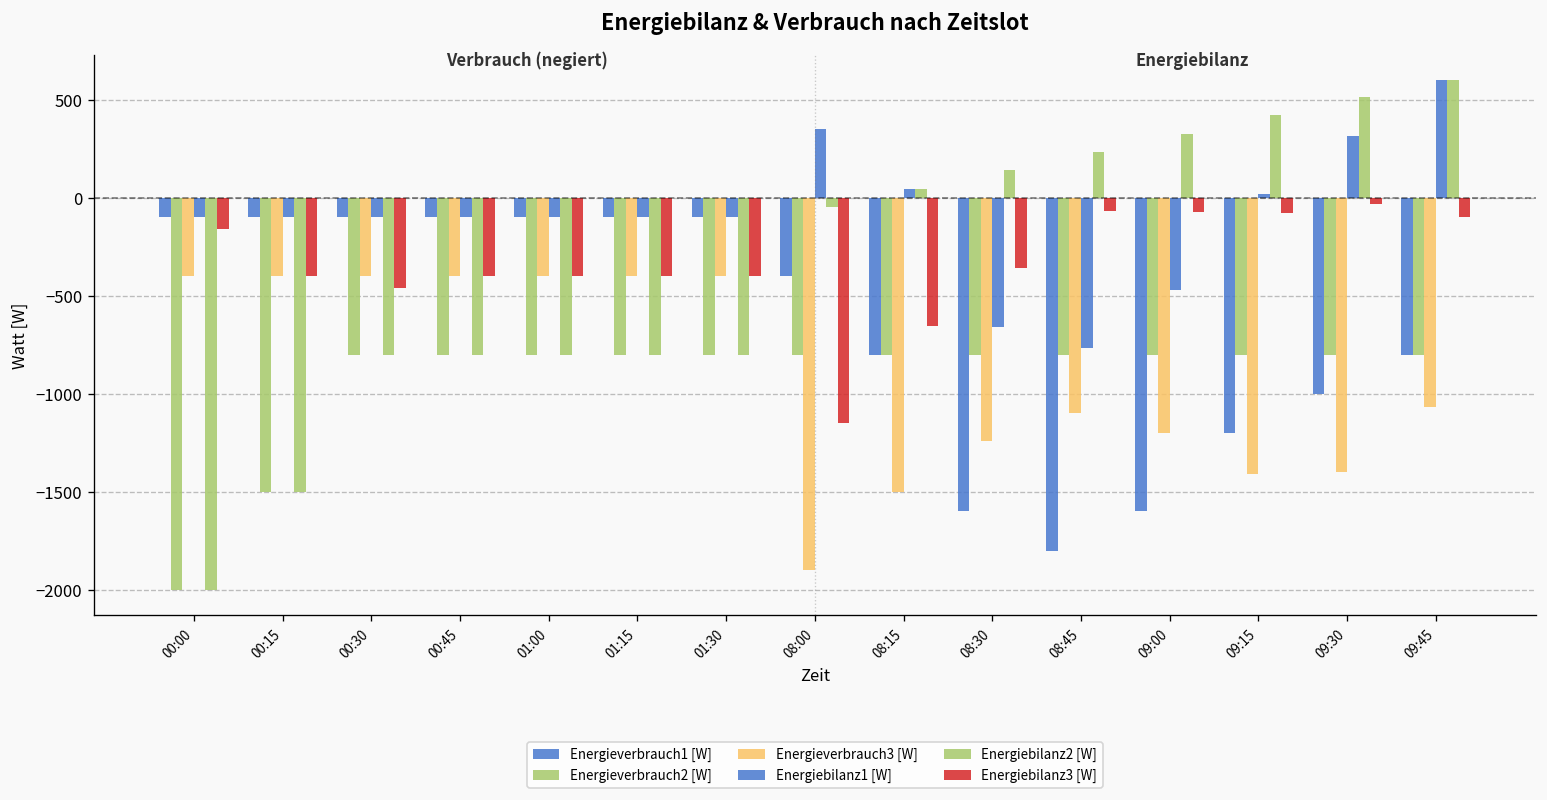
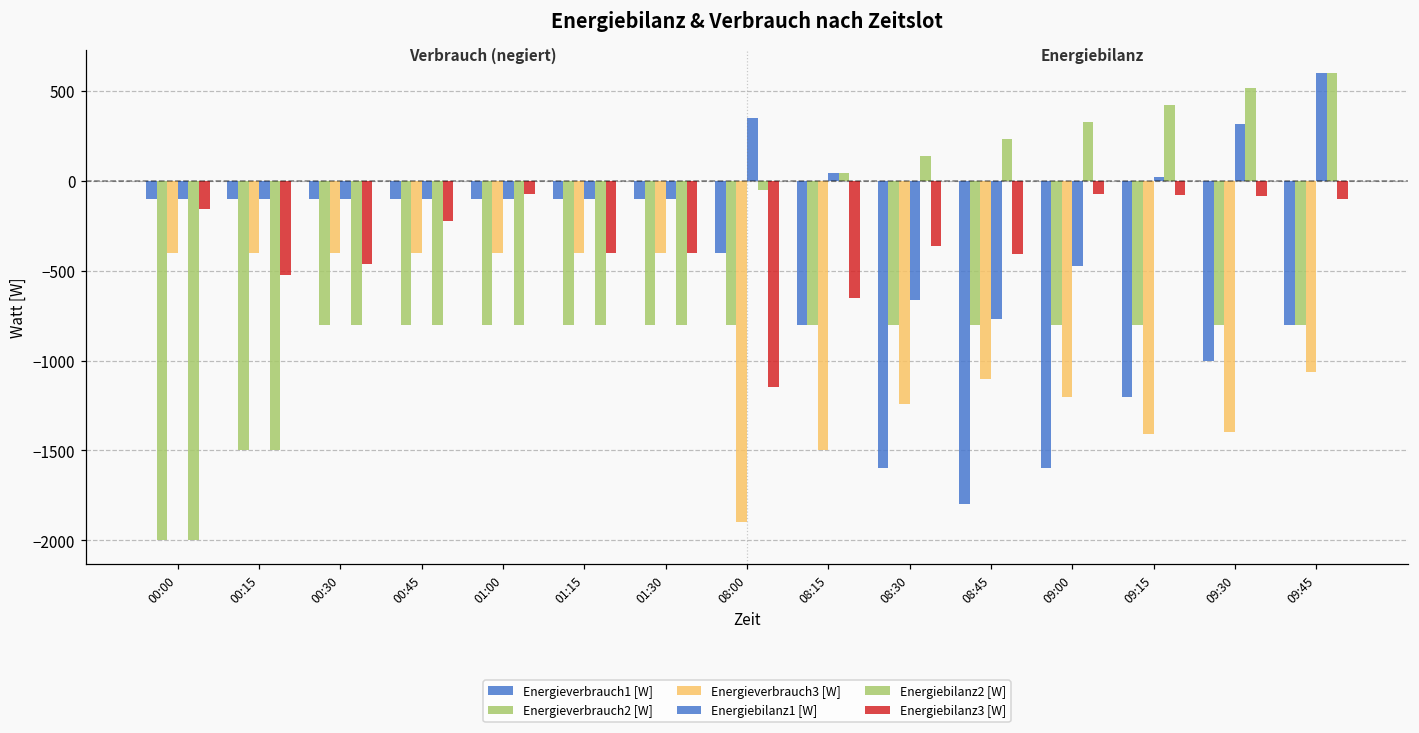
Energiebilanz3 [W], 00:15: -400 -> -520
Energiebilanz3 [W], 00:45: -400 -> -220
Energiebilanz3 [W], 01:00: -400 -> -70
Energiebilanz3 [W], 08:45: -70 -> -410
Energiebilanz3 [W], 09:30: -30 -> -80
